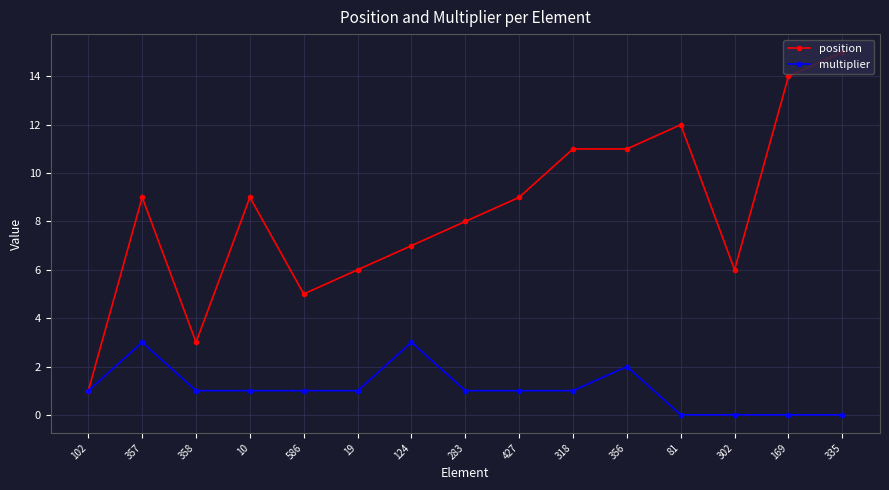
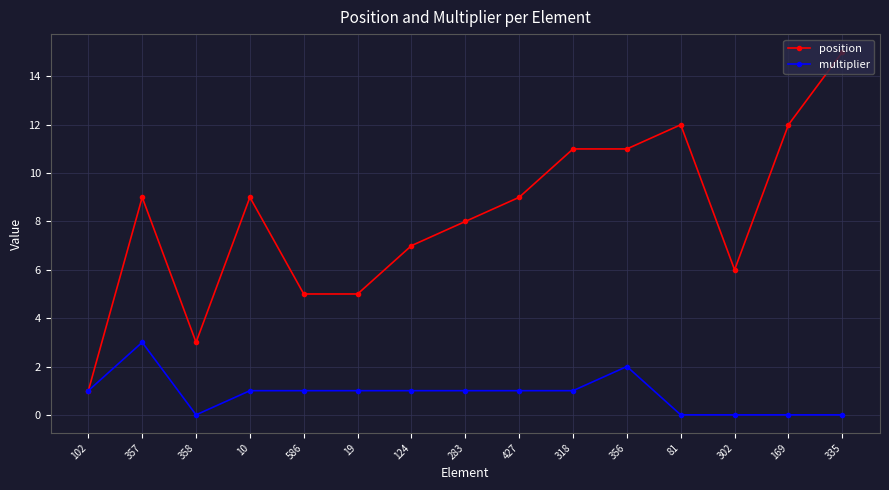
multiplier, 358: 1 -> 0
position, 19: 6 -> 5
multiplier, 124: 3 -> 1
position, 169: 14 -> 12
